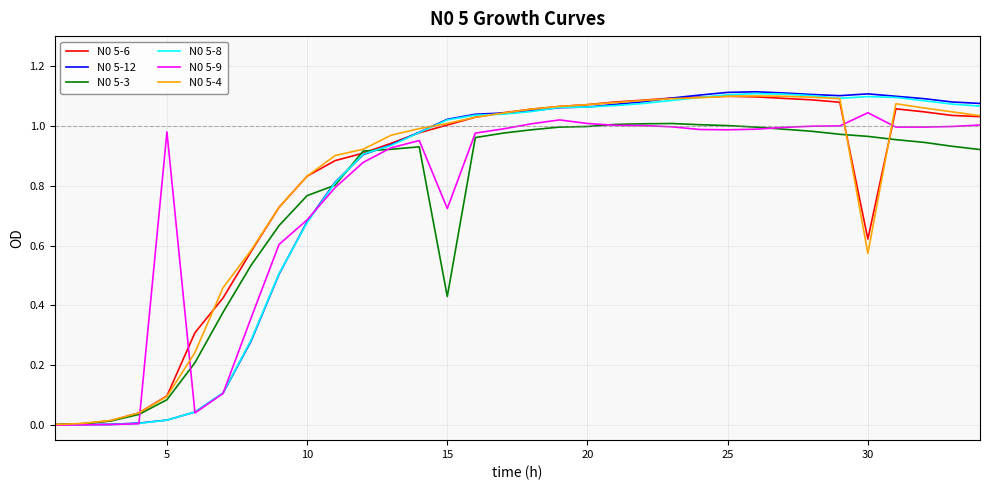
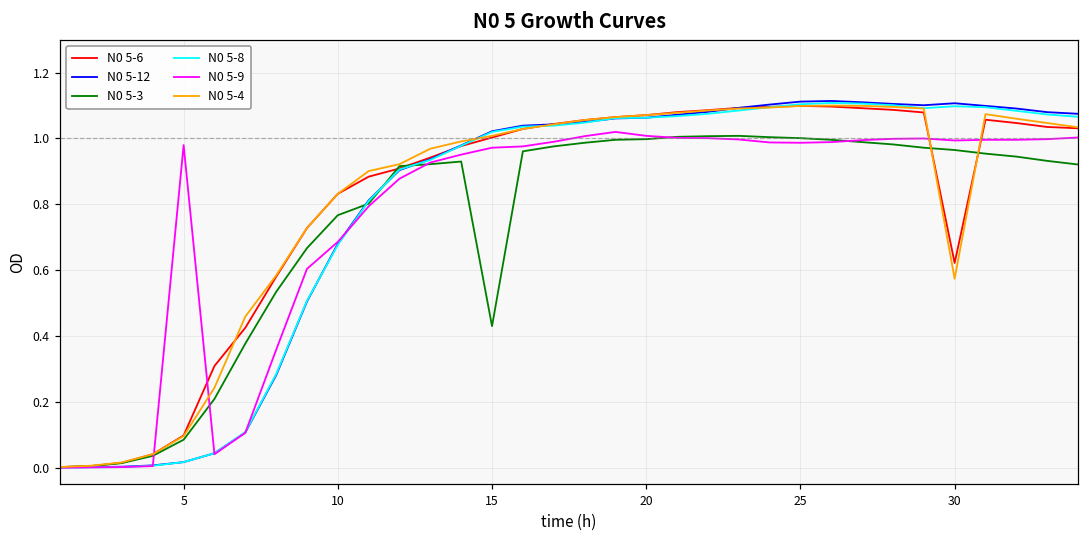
N0 5-9, 15: 0.72 -> 0.97
N0 5-9, 30: 1.04 -> 0.99
